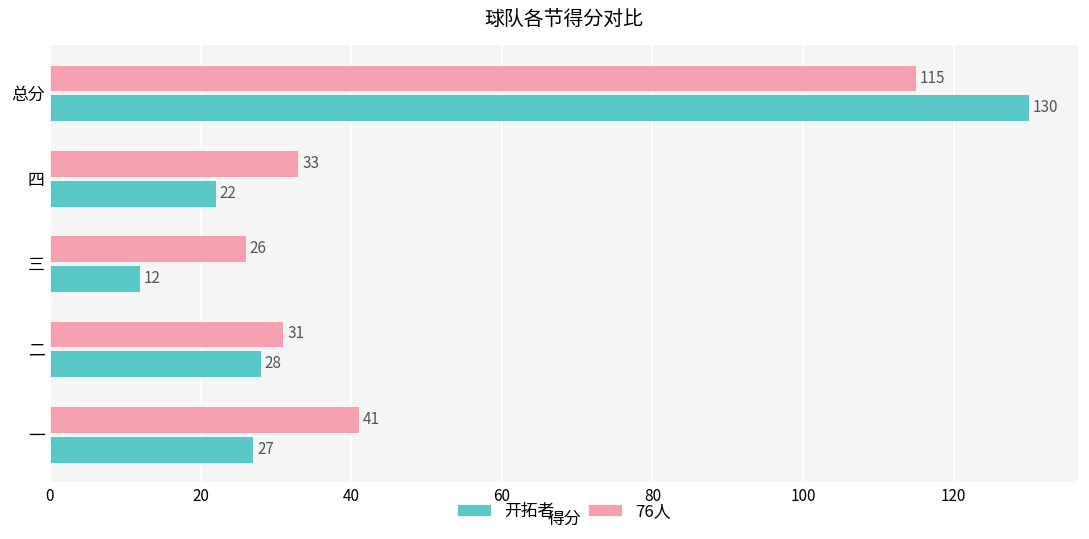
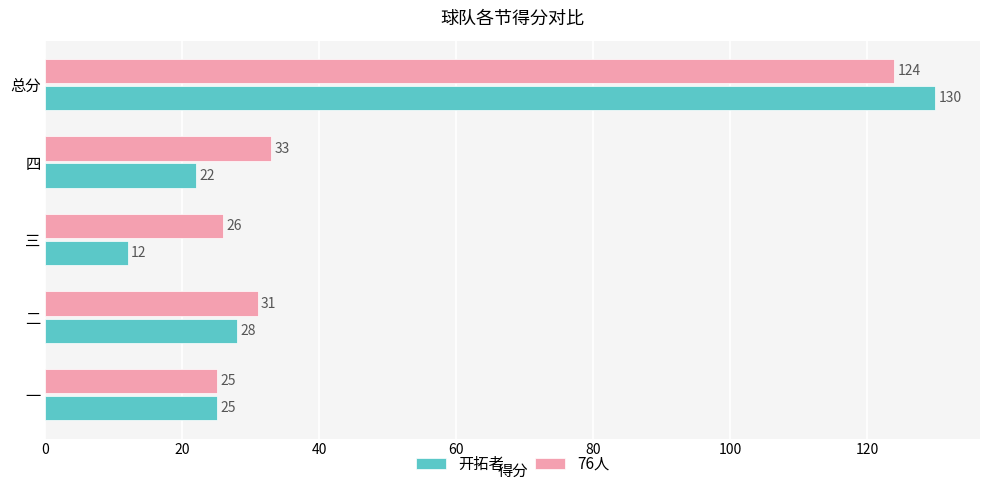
76人, 总分: 115 -> 124
76人, 一: 41 -> 25
开拓者, 一: 27 -> 25
